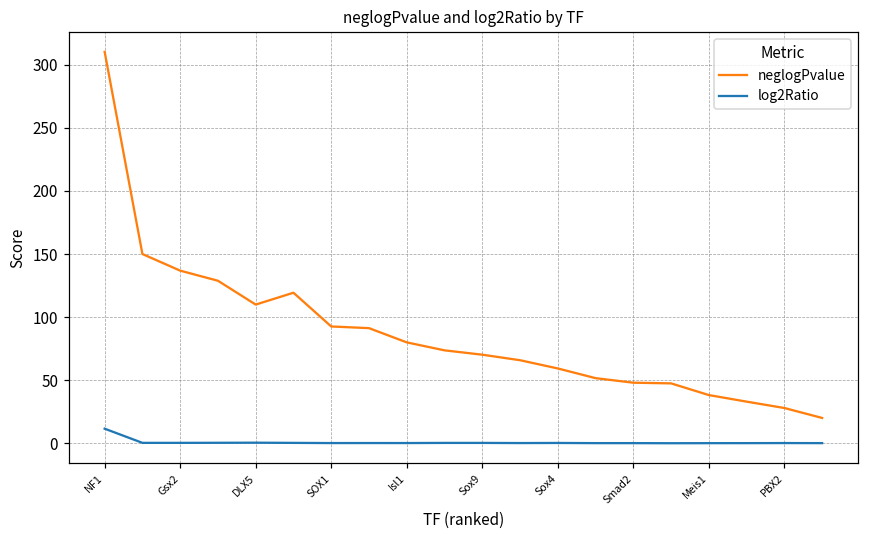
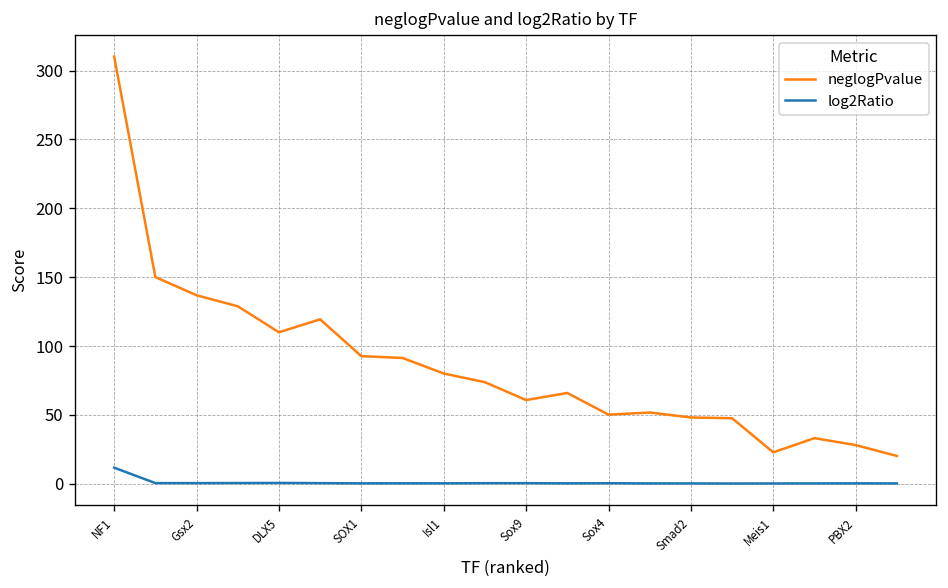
neglogPvalue, Sox9: 70 -> 61
neglogPvalue, Sox4: 59 -> 50
neglogPvalue, Meis1: 38 -> 23
